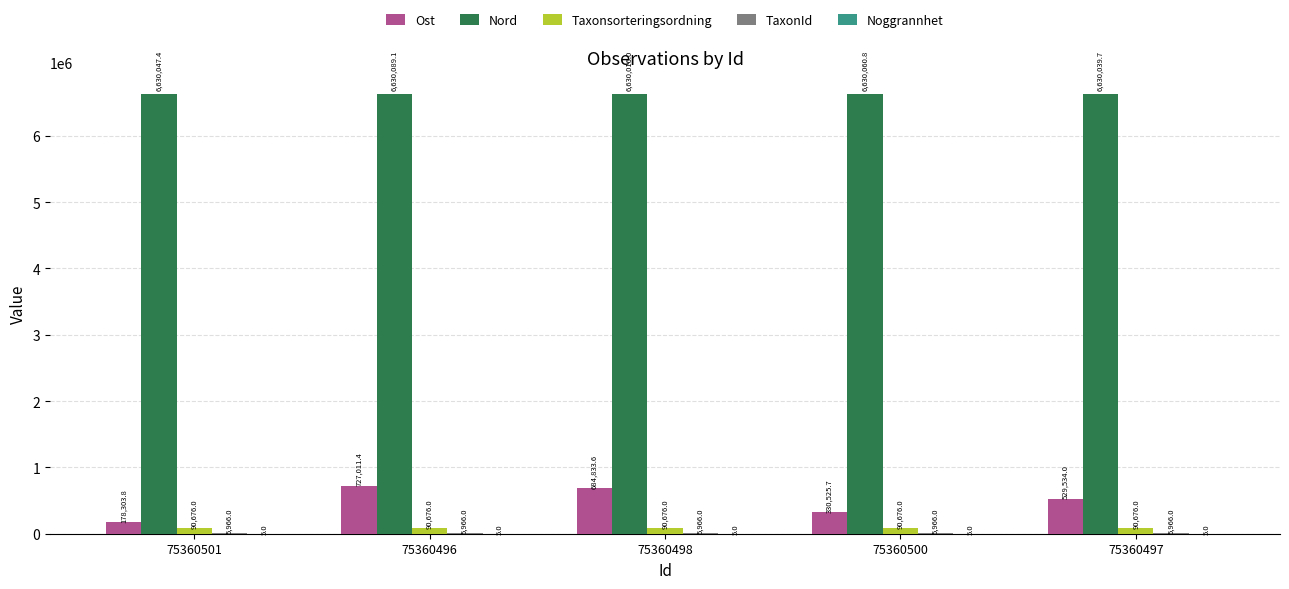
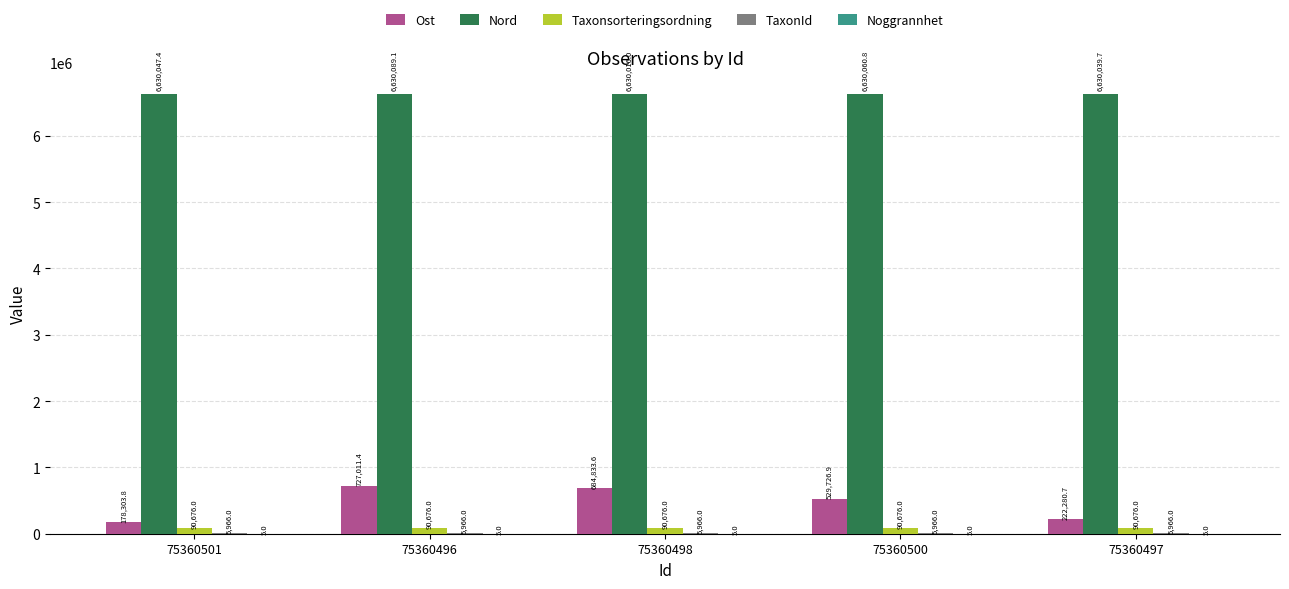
Ost, 75360500: 330,525.7 -> 529,726.9
Ost, 75360497: 529,534.0 -> 222,280.7
